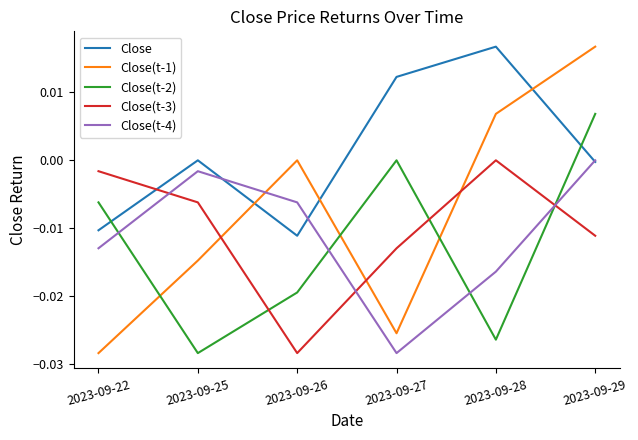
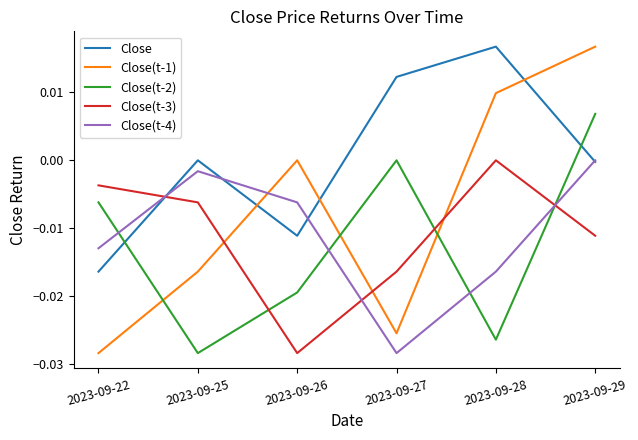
Close, 2023-09-22: -0.010 -> -0.016
Close(t-3), 2023-09-22: -0.002 -> -0.004
Close(t-1), 2023-09-25: -0.015 -> -0.016
Close(t-3), 2023-09-27: -0.013 -> -0.016
Close(t-1), 2023-09-28: 0.007 -> 0.010
